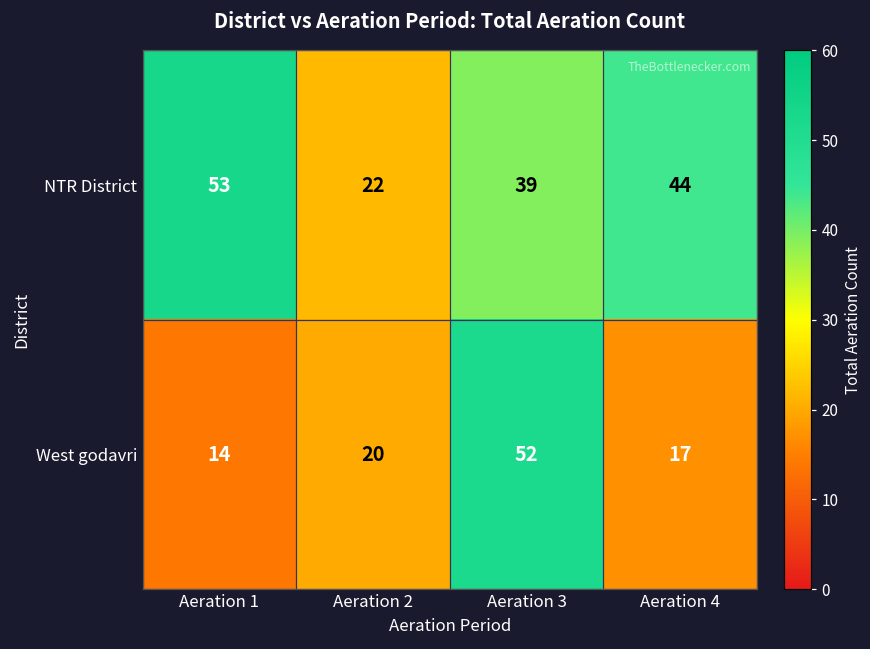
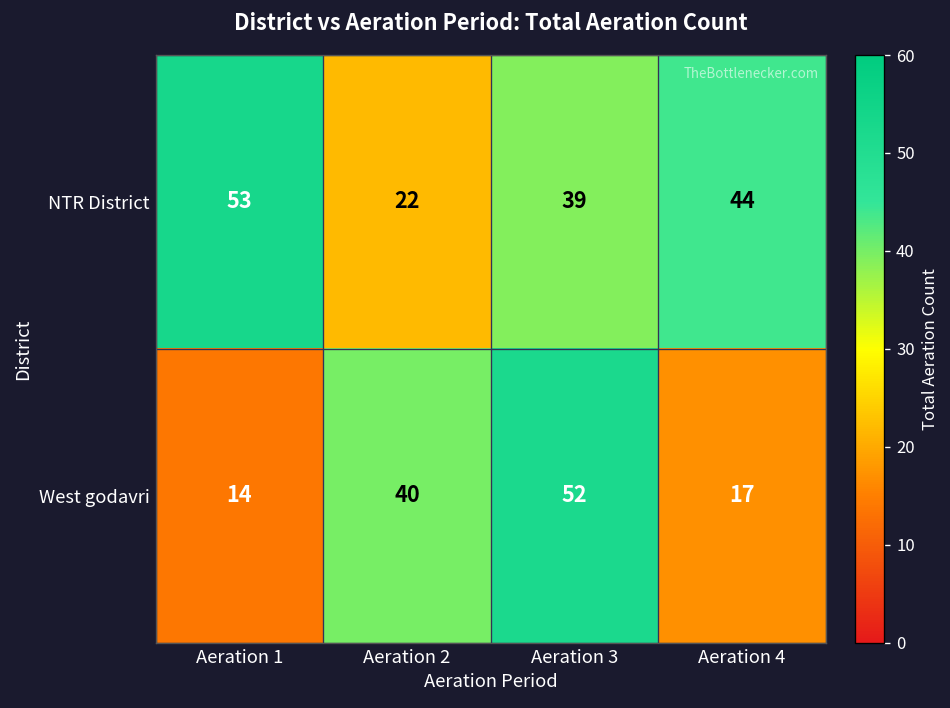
West godavri, Aeration 2: 20 -> 40
